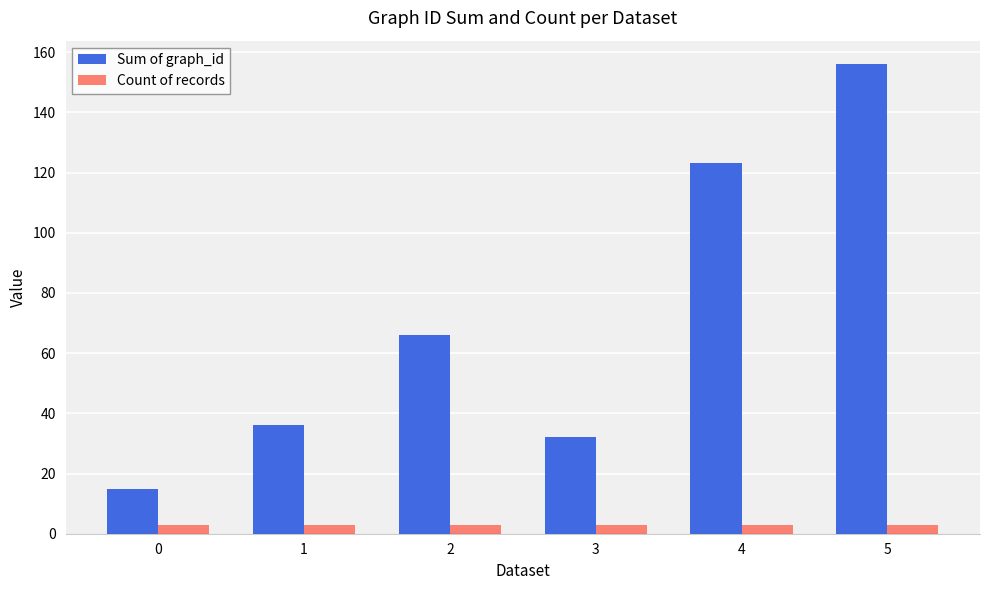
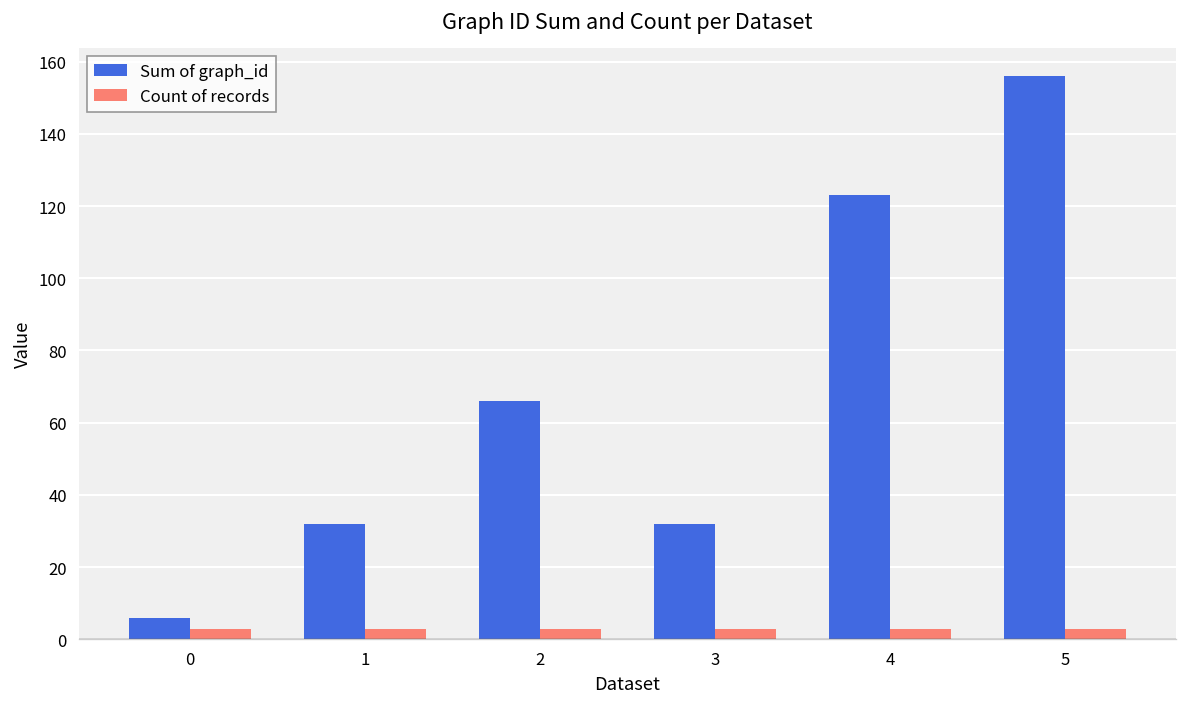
Sum of graph_id, 0: 15 -> 6
Sum of graph_id, 1: 36 -> 32
